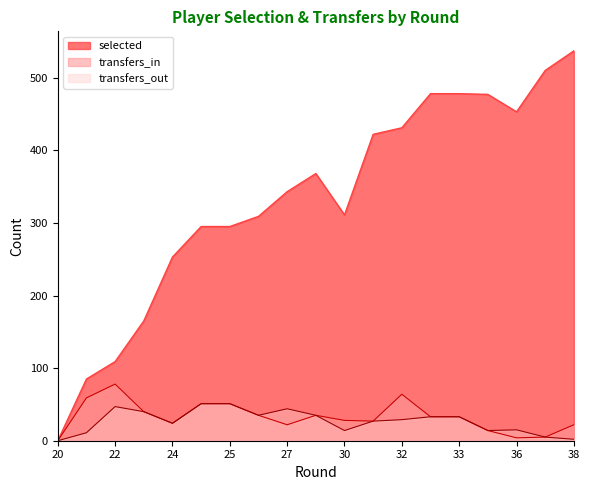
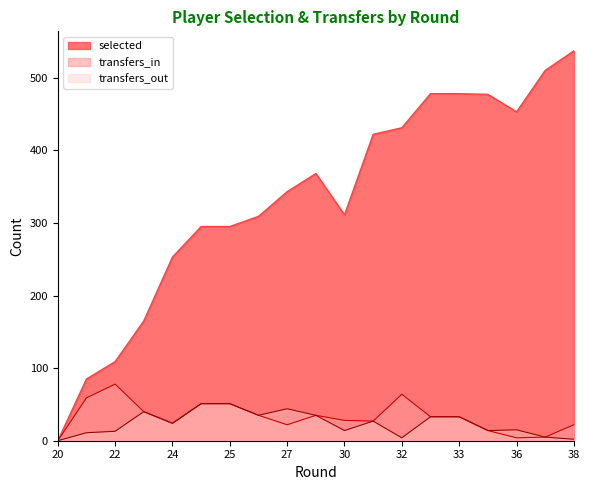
transfers_out, 22: 50 -> 10
transfers_out, 32: 30 -> 0
